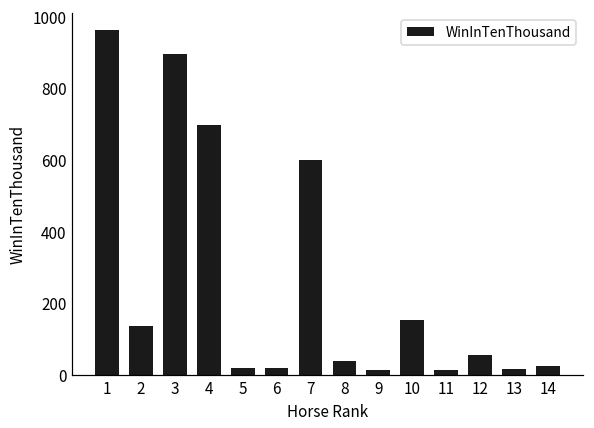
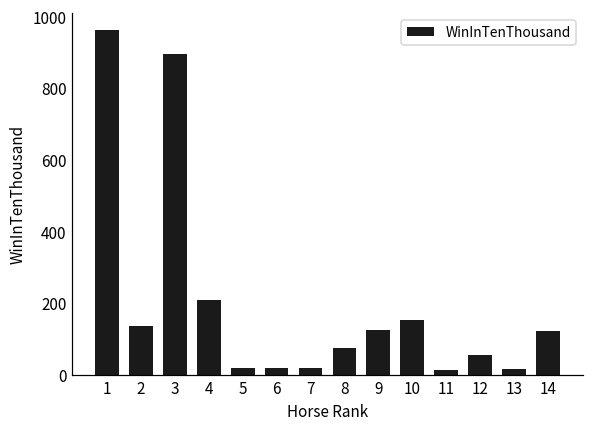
4: 700 -> 210
7: 600 -> 20
8: 40 -> 70
9: 10 -> 130
14: 30 -> 120
